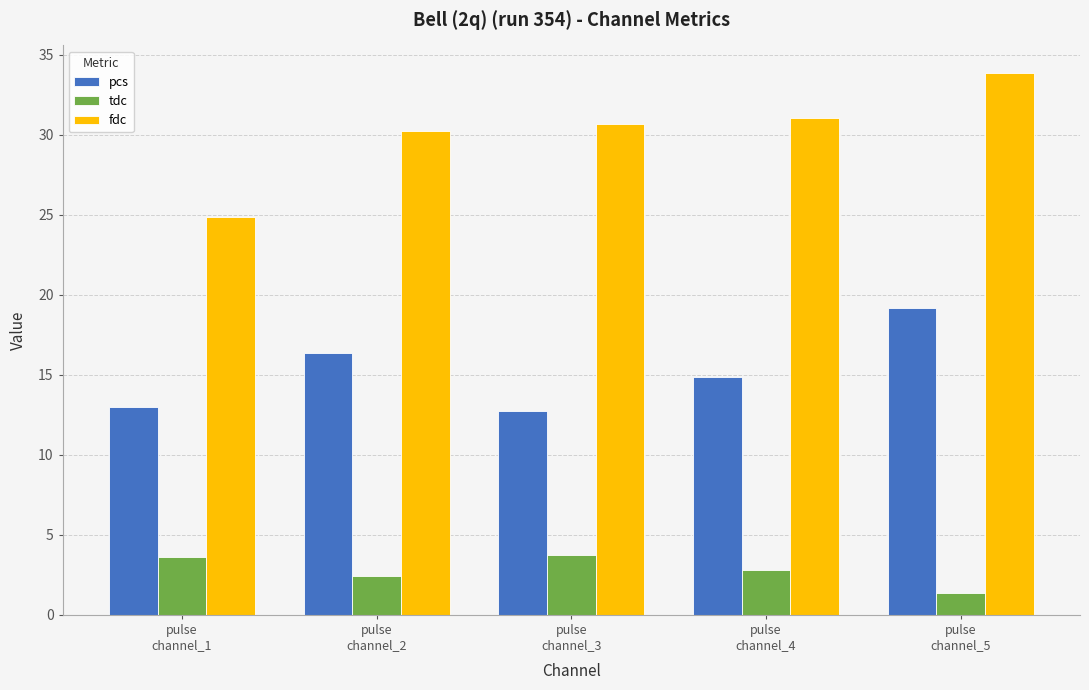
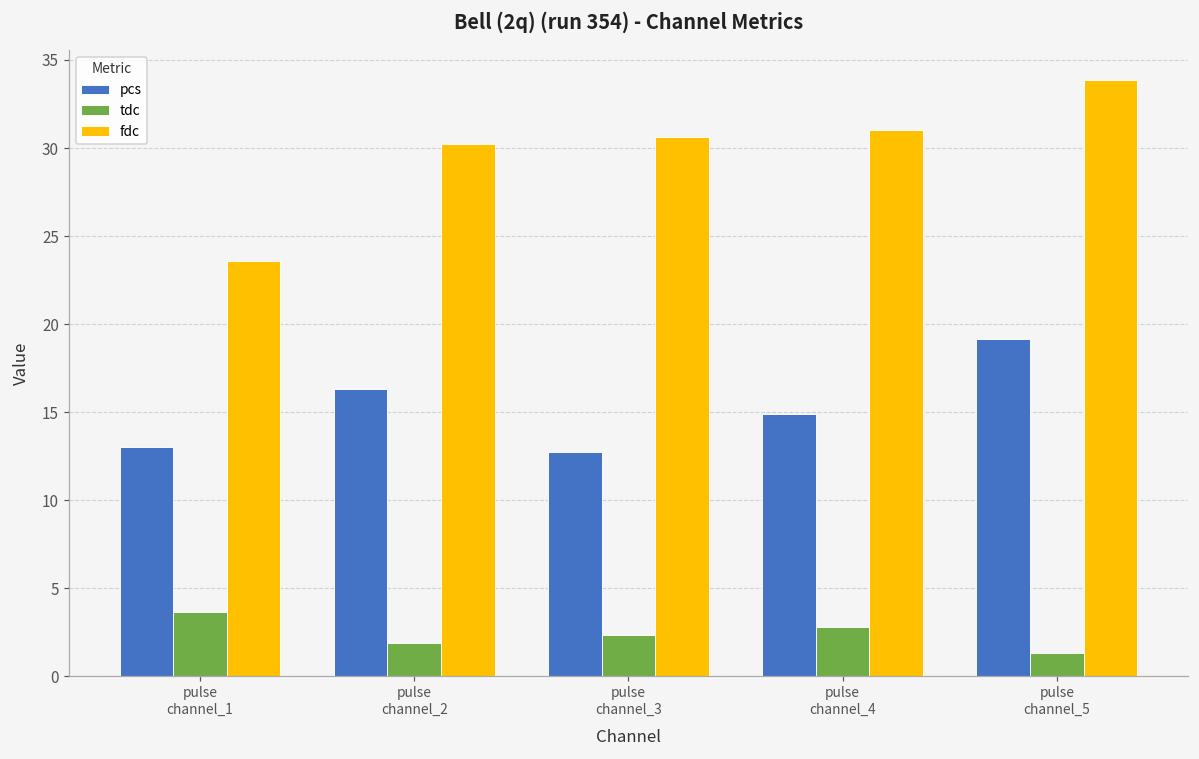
fdc, pulse channel_1: 24.8 -> 23.6
tdc, pulse channel_2: 2.4 -> 1.9
tdc, pulse channel_3: 3.7 -> 2.4
